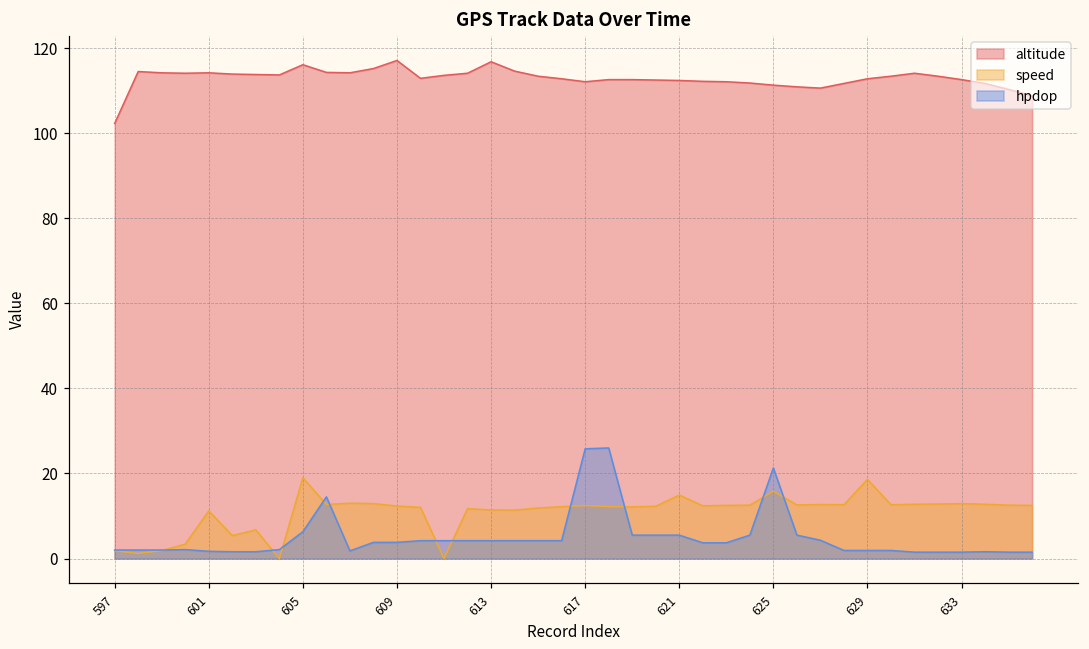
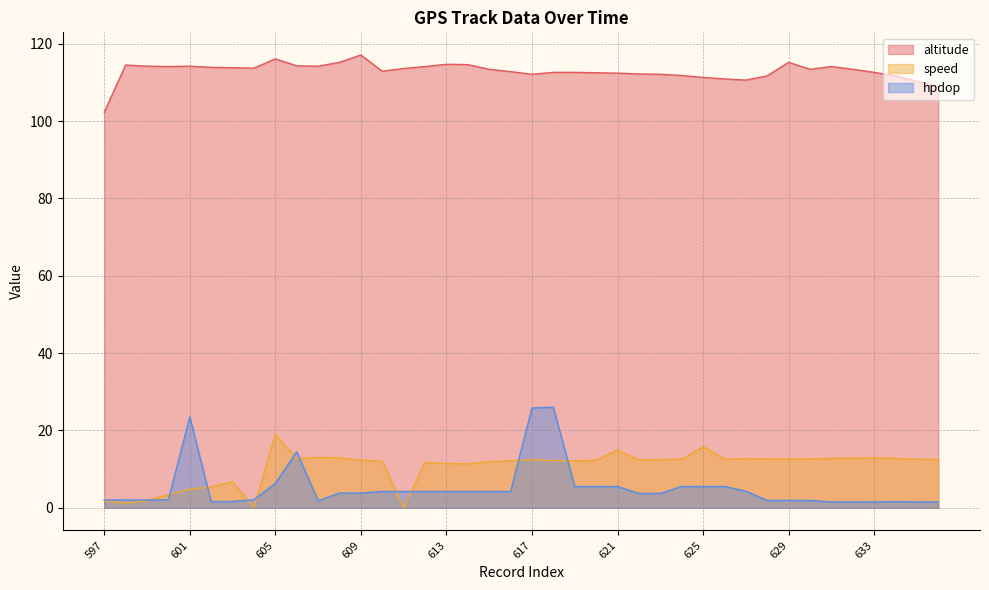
speed, 601: 11 -> 5
hpdop, 601: 2 -> 24
altitude, 613: 117 -> 115
hpdop, 625: 21 -> 6
altitude, 629: 113 -> 115
speed, 629: 19 -> 13
